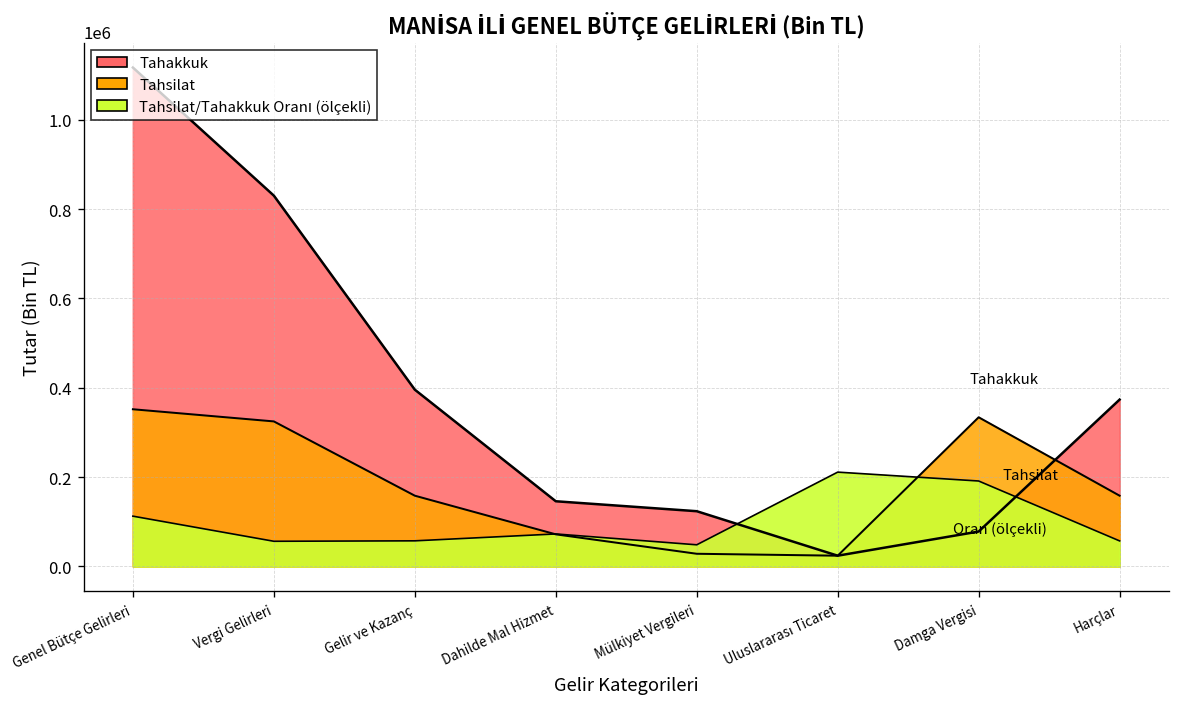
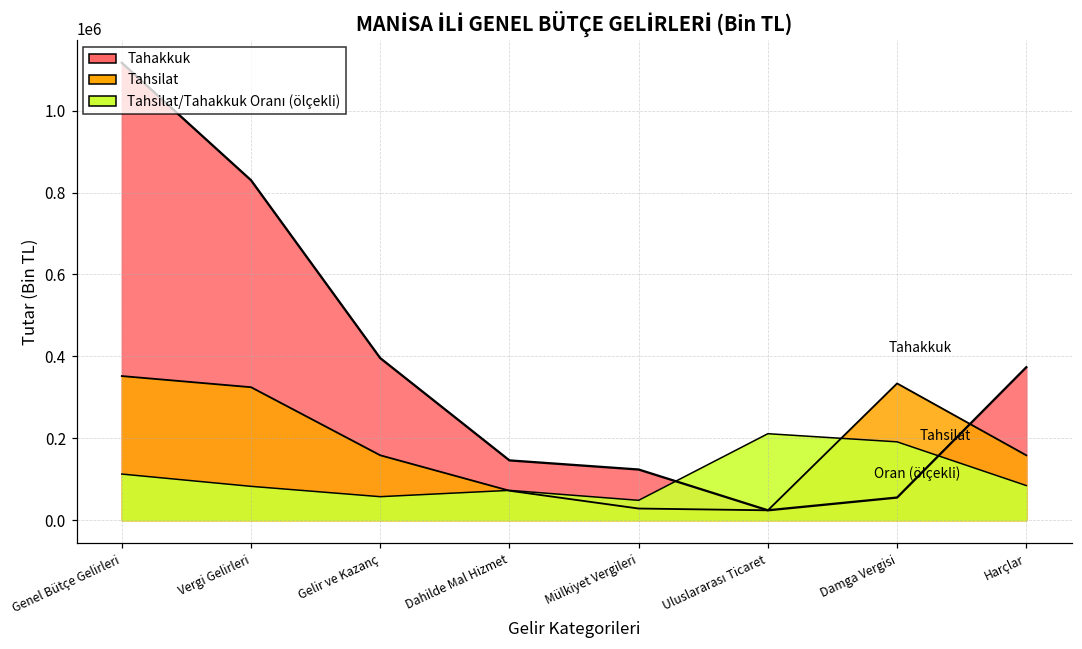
Tahsilat/Tahakkuk Oranı (ölçekli), Vergi Gelirleri: 60000 -> 80000
Tahakkuk, Damga Vergisi: 80000 -> 60000
Tahsilat/Tahakkuk Oranı (ölçekli), Harçlar: 60000 -> 80000
